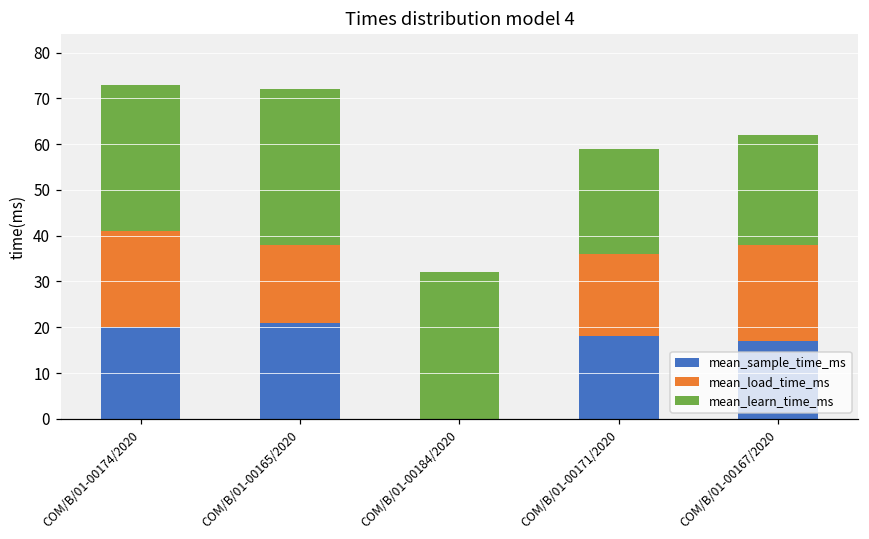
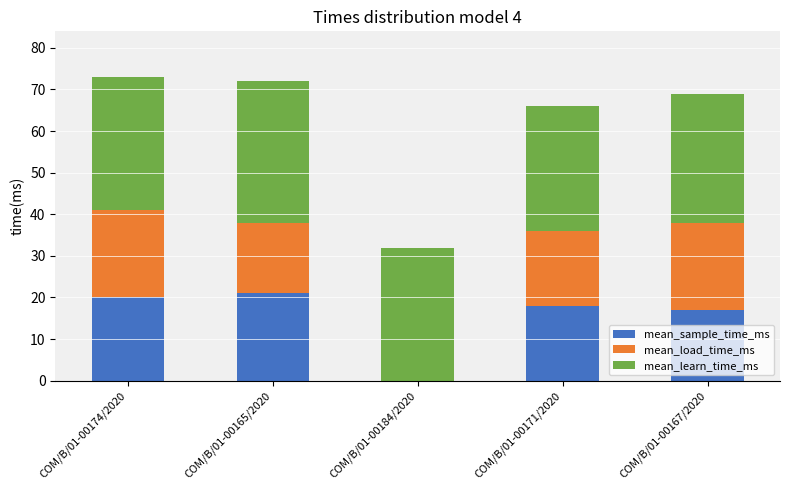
mean_learn_time_ms, COM/B/01-00171/2020: 23 -> 30
mean_learn_time_ms, COM/B/01-00167/2020: 24 -> 31
